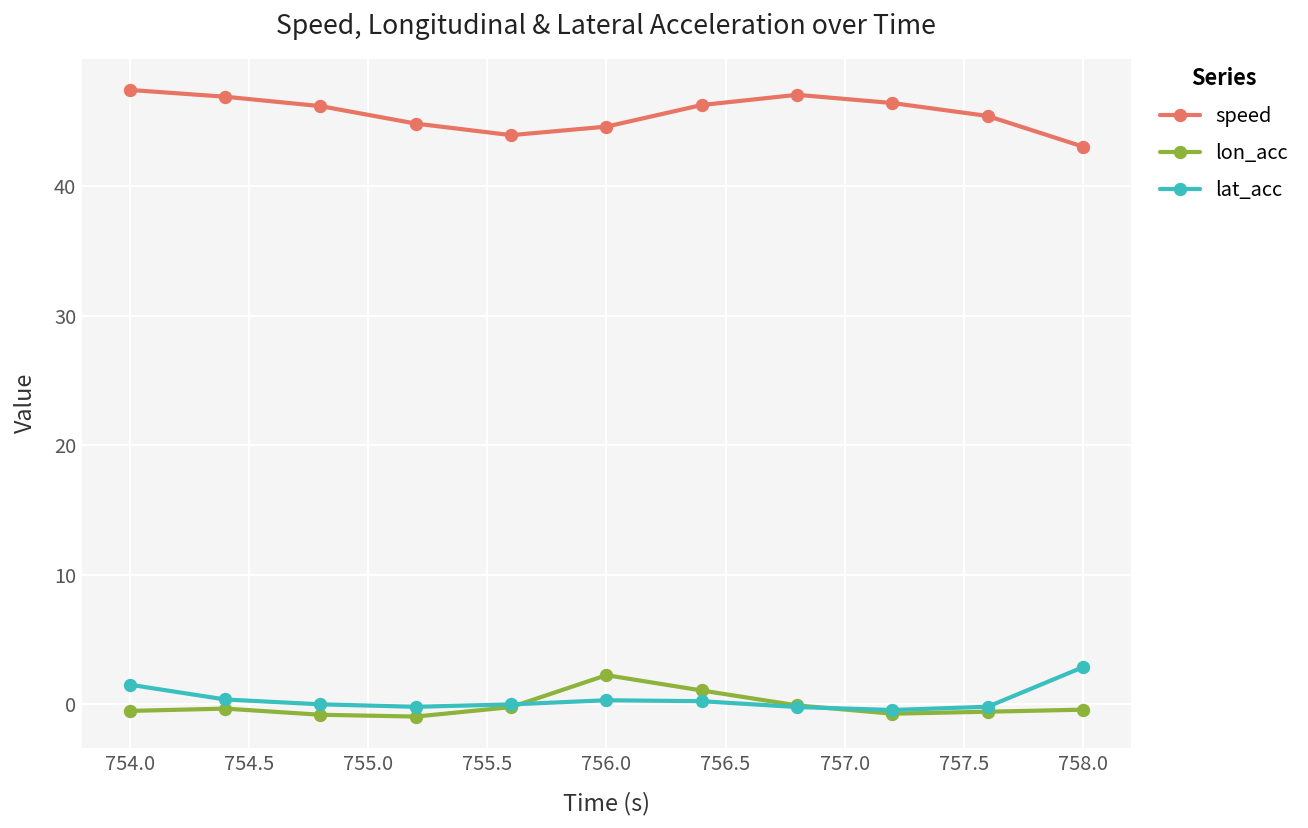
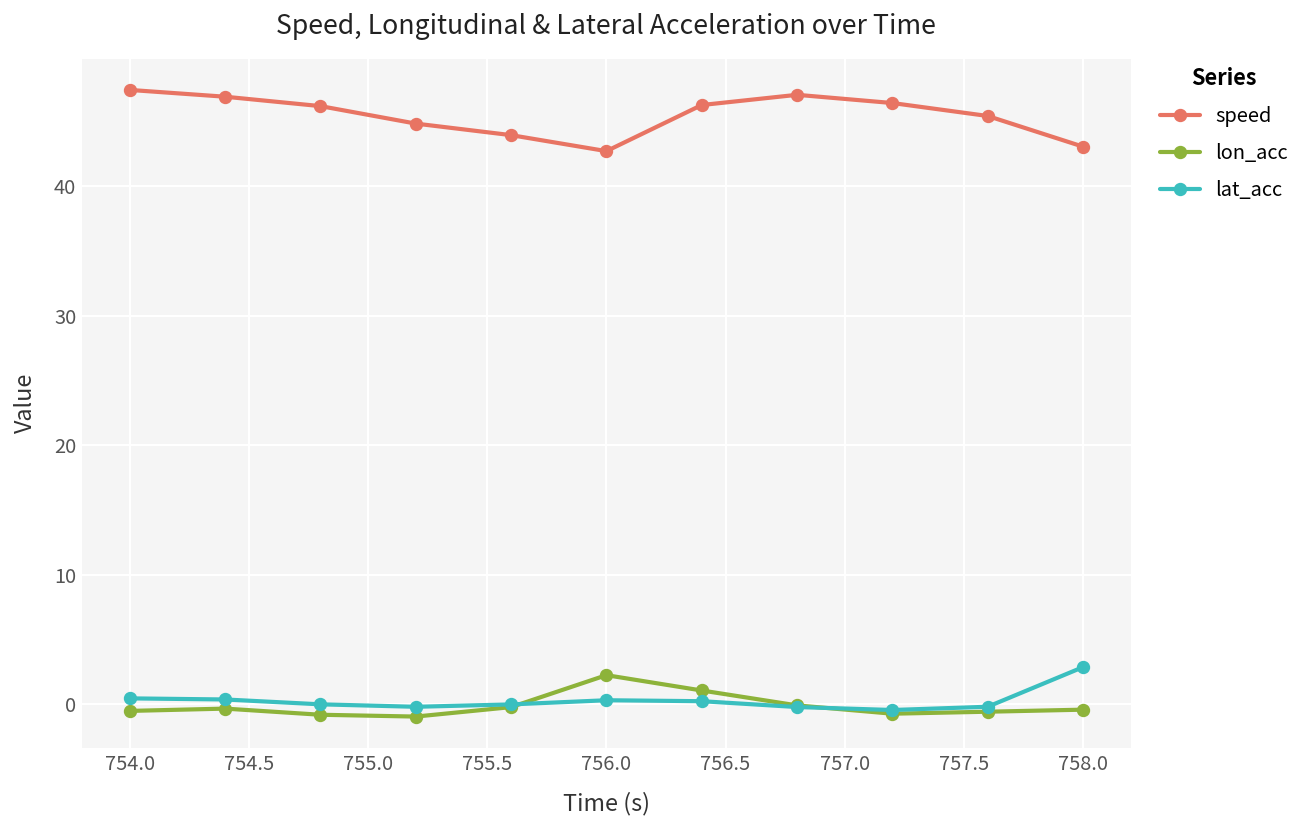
lat_acc, 754.0: 1.5 -> 0.5
speed, 756.0: 44.6 -> 42.7
